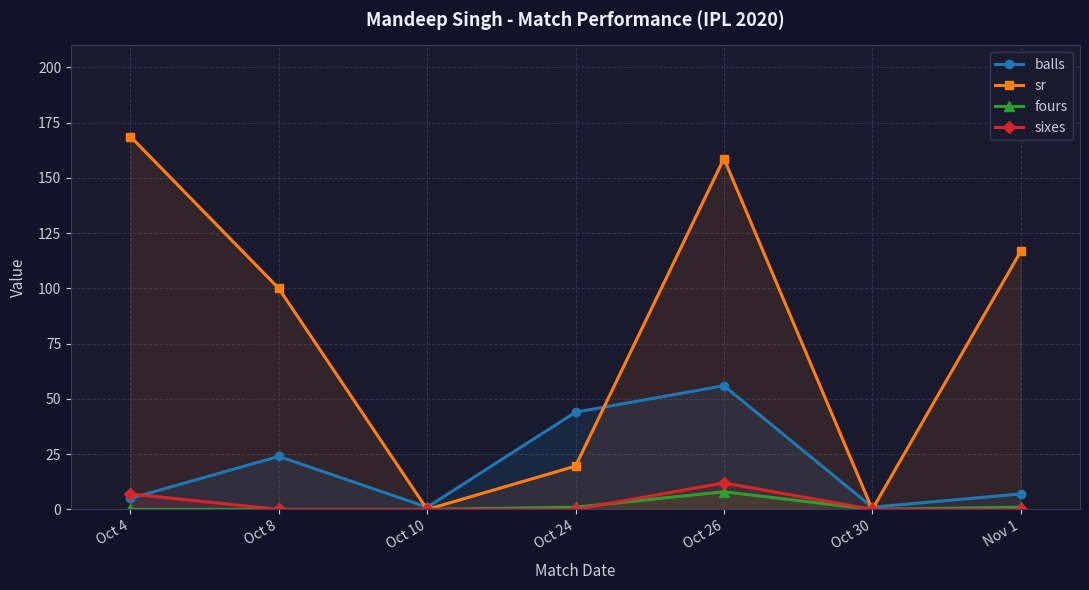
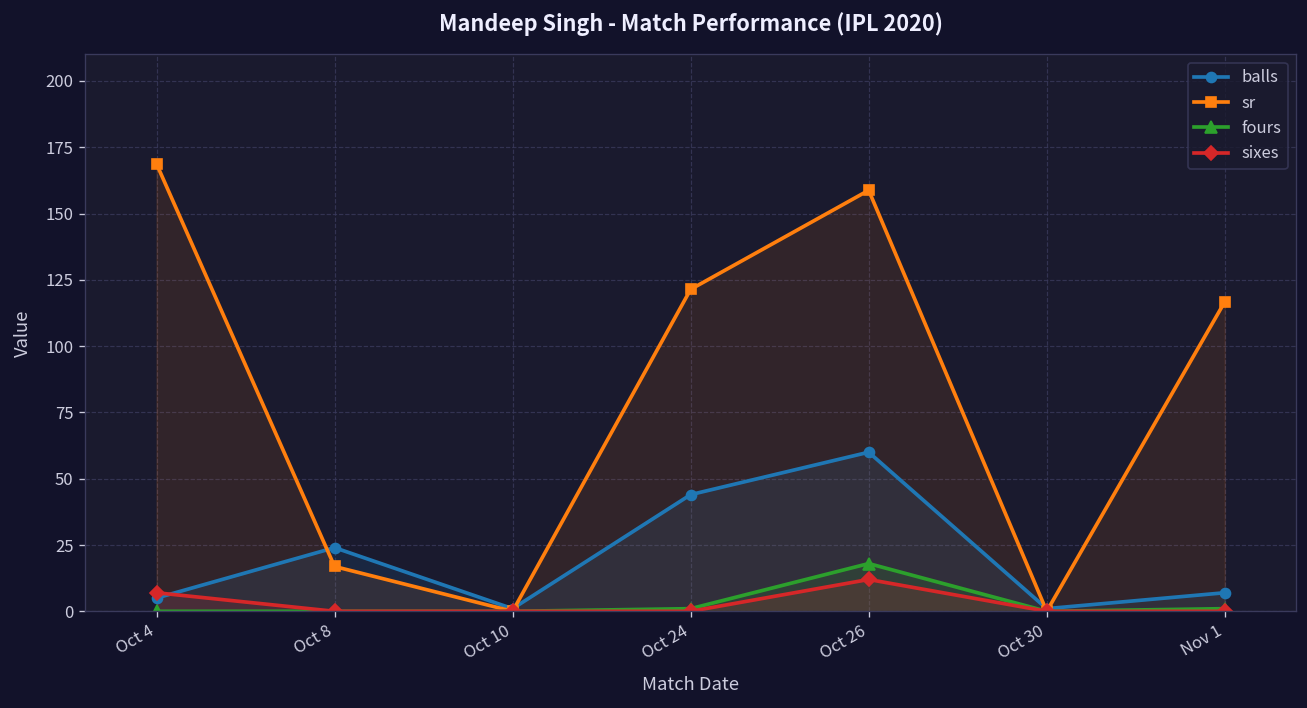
sr, Oct 8: 100 -> 17
sr, Oct 24: 20 -> 121
balls, Oct 26: 56 -> 60
fours, Oct 26: 8 -> 18
